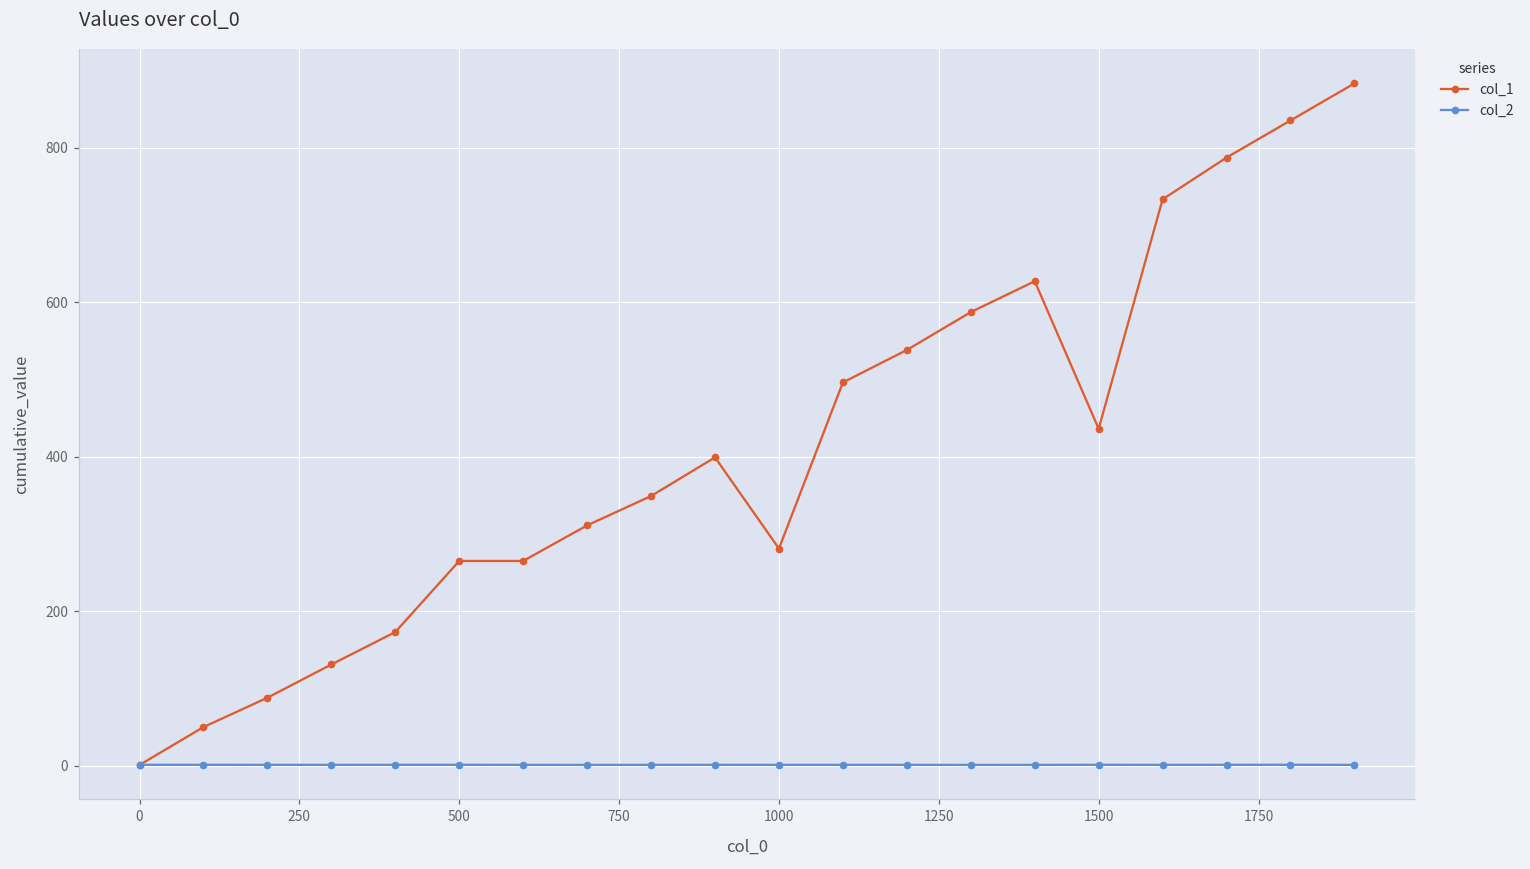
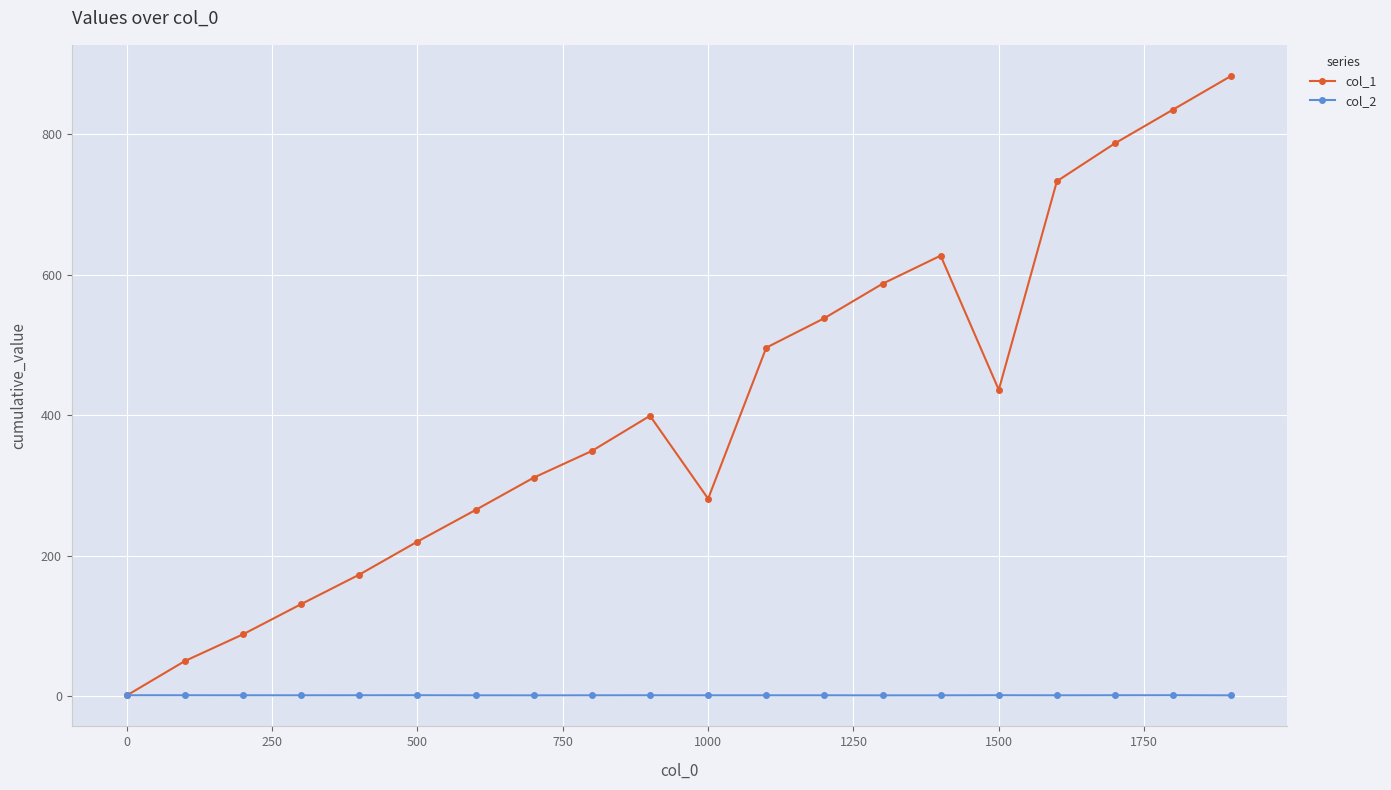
col_1, 500: 270 -> 220
